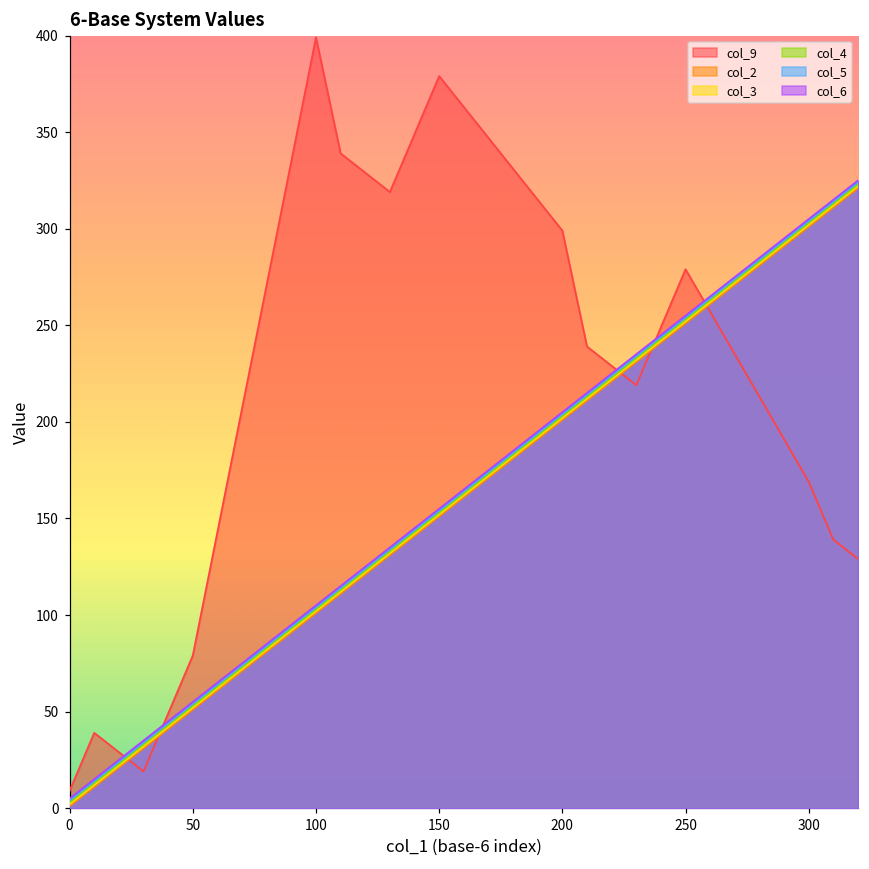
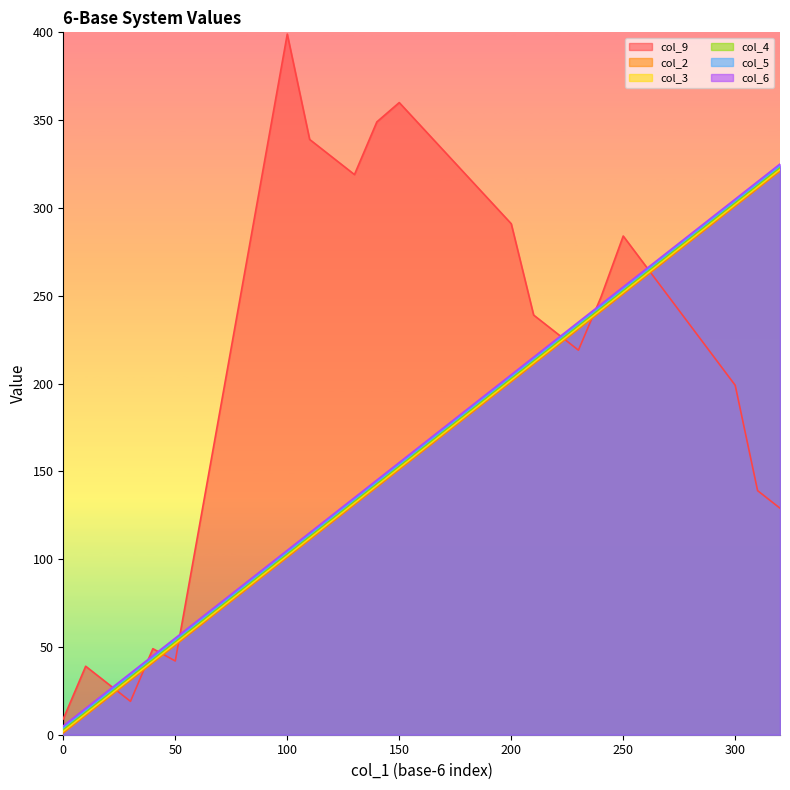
col_9, 50: 79 -> 42
col_9, 150: 379 -> 360
col_9, 200: 299 -> 291
col_9, 250: 279 -> 284
col_9, 300: 169 -> 199
